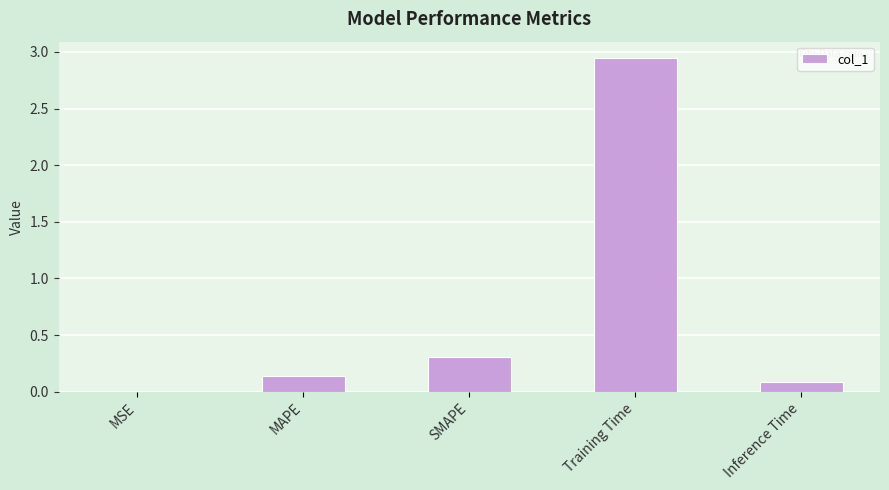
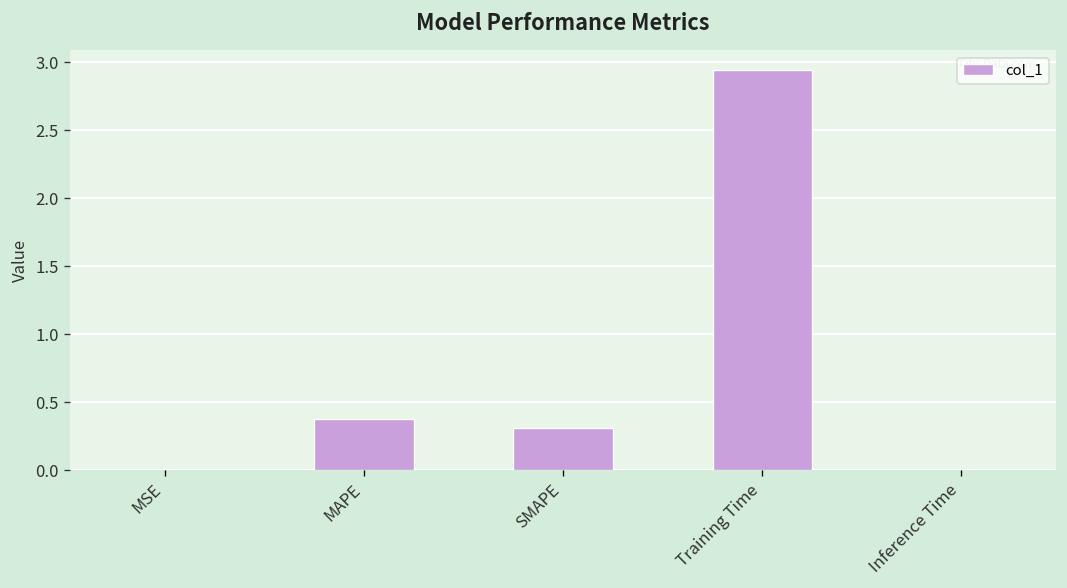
MAPE: 0.14 -> 0.37
Inference Time: 0.08 -> 0.01
